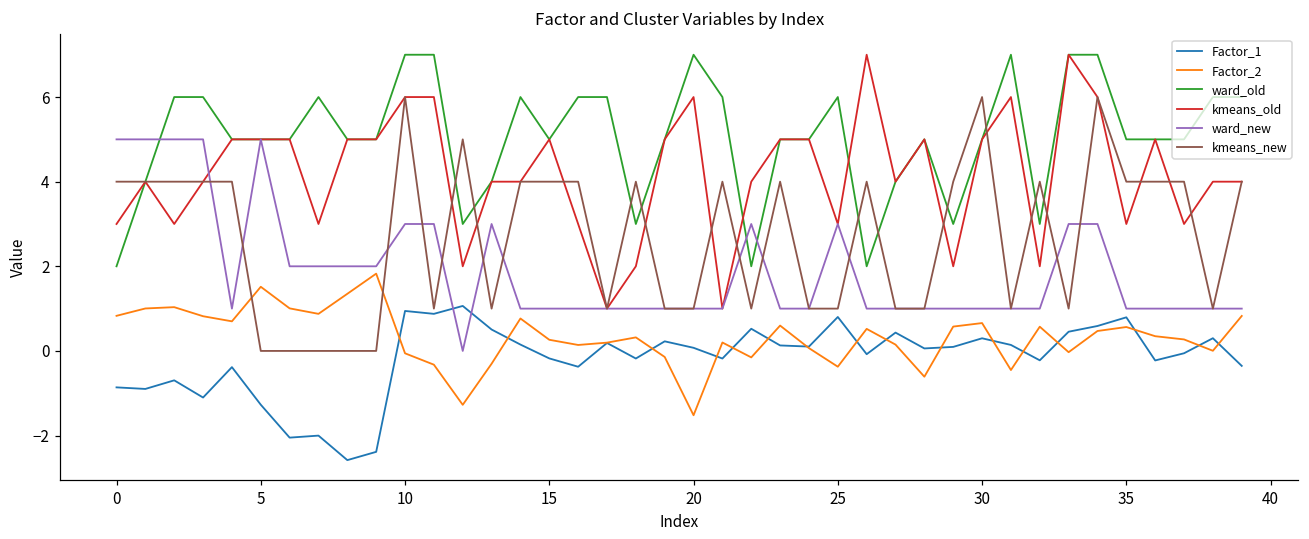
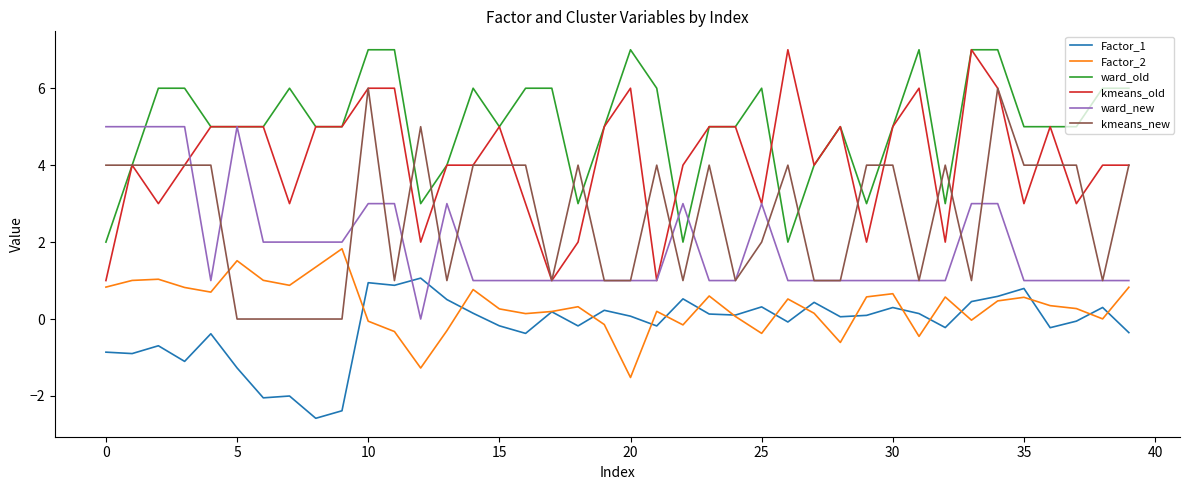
kmeans_old, 0: 3 -> 1
Factor_1, 25: 0.8 -> 0.3
kmeans_new, 25: 1 -> 2
kmeans_new, 30: 6 -> 4
